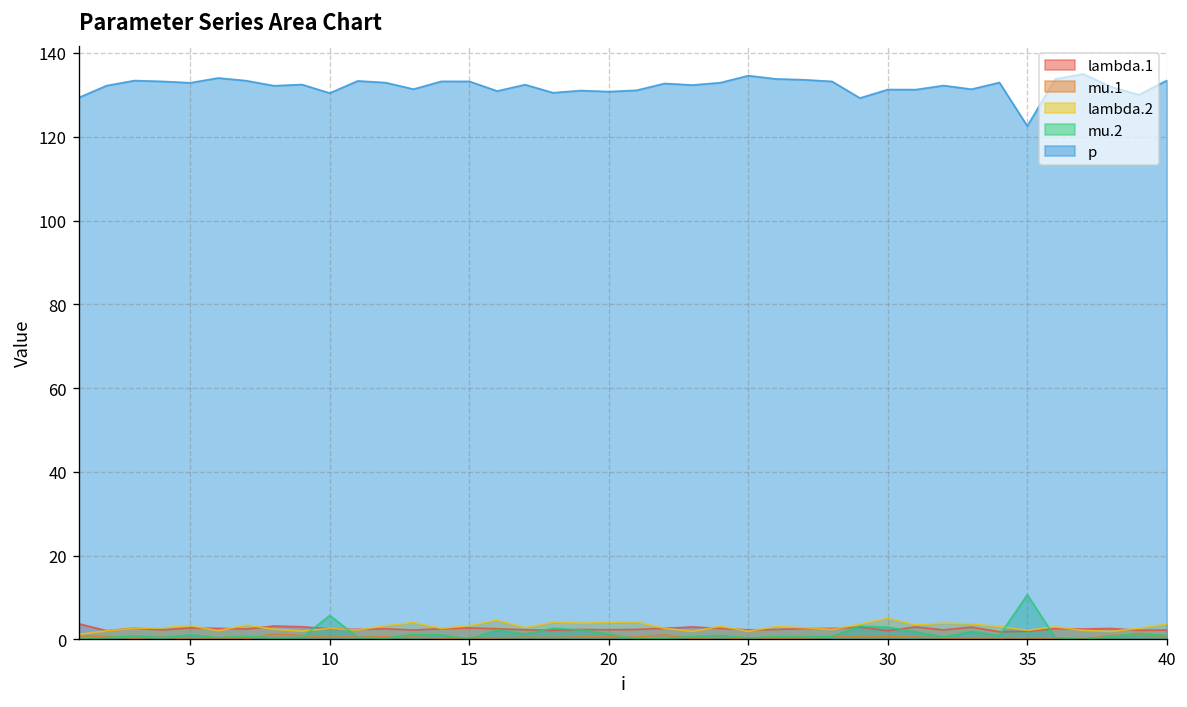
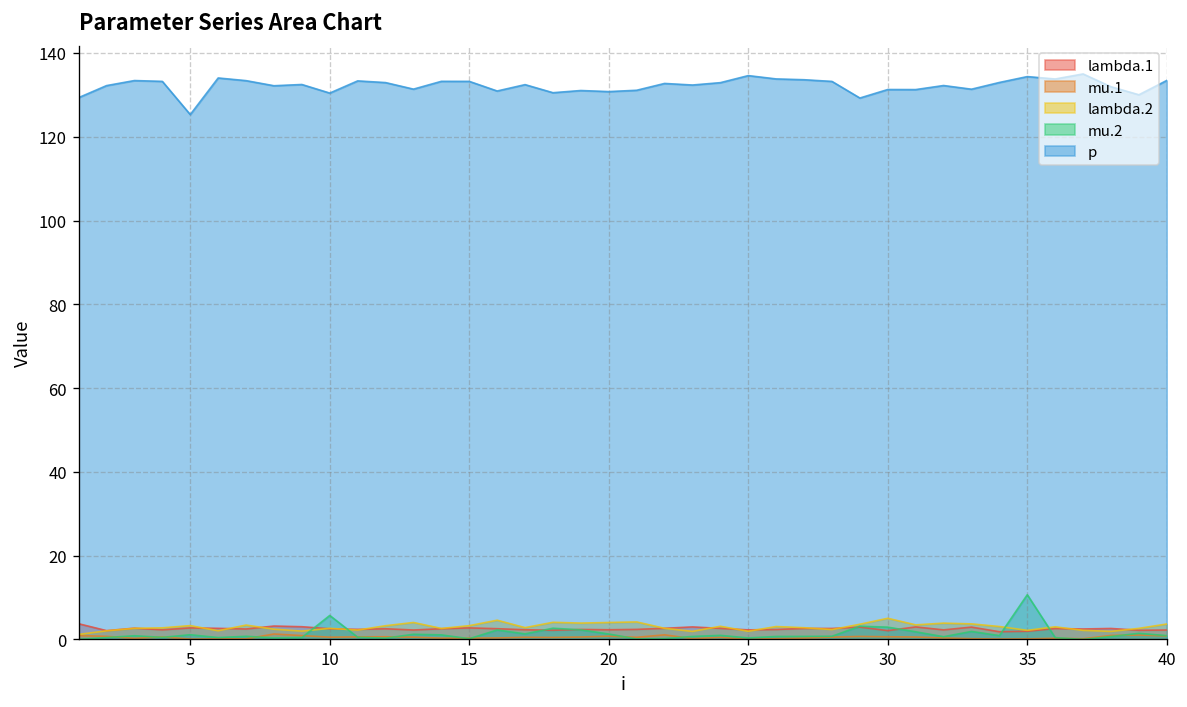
p, 5: 133 -> 125
p, 35: 123 -> 134
